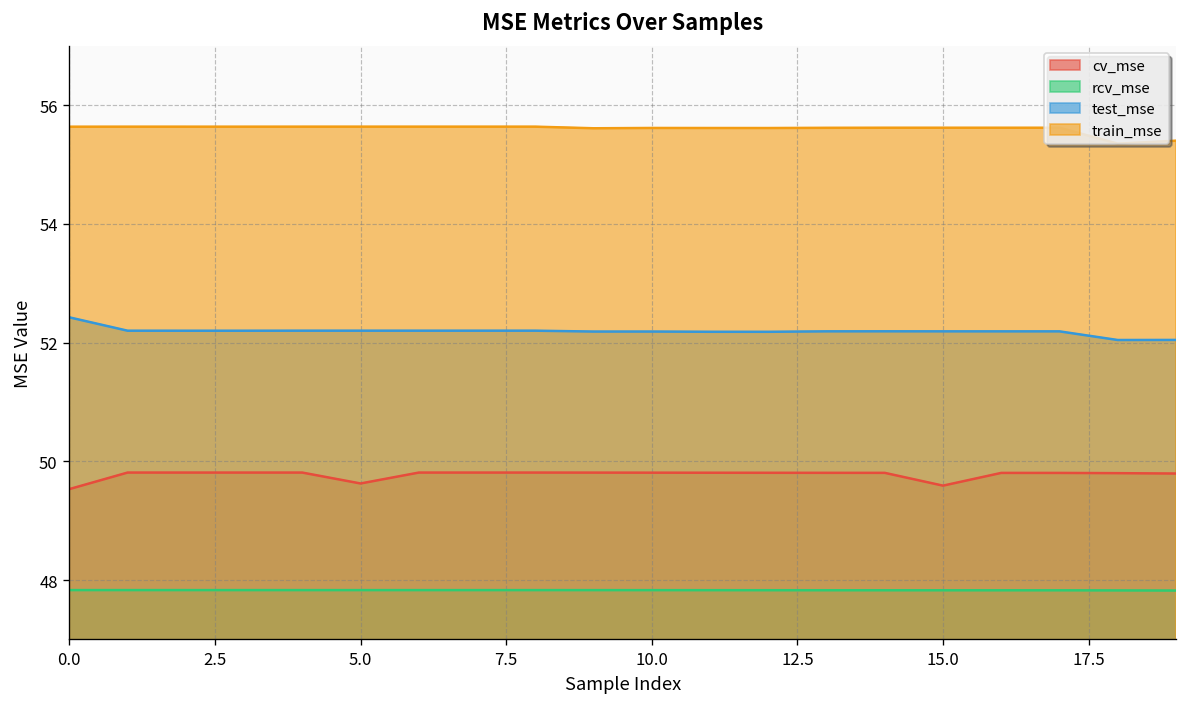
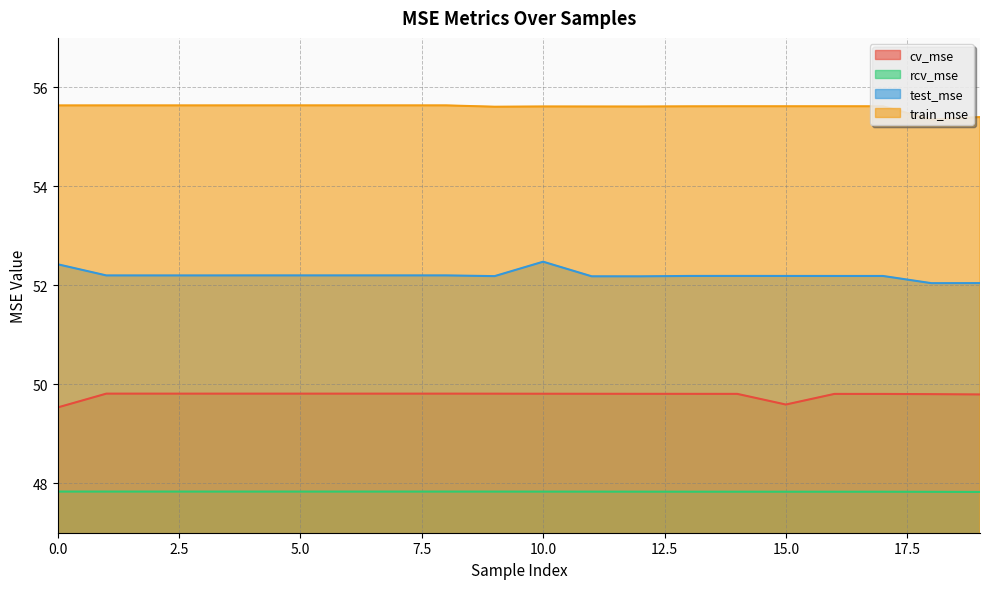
cv_mse, 5.0: 49.6 -> 49.8
test_mse, 10.0: 52.2 -> 52.5
